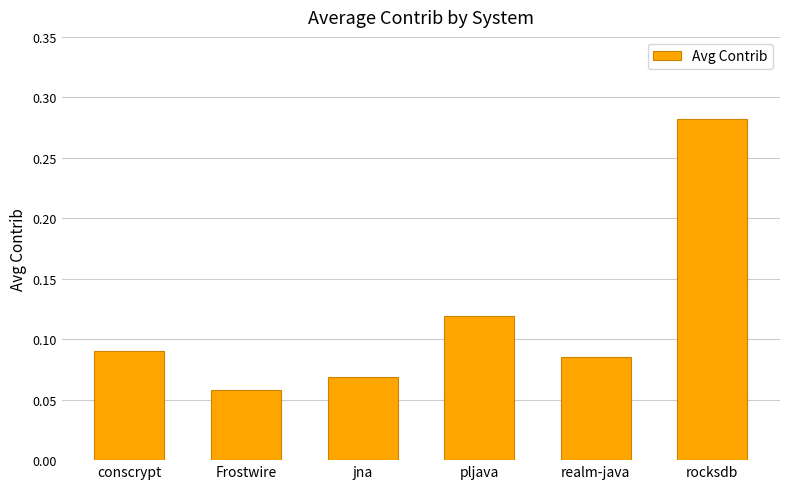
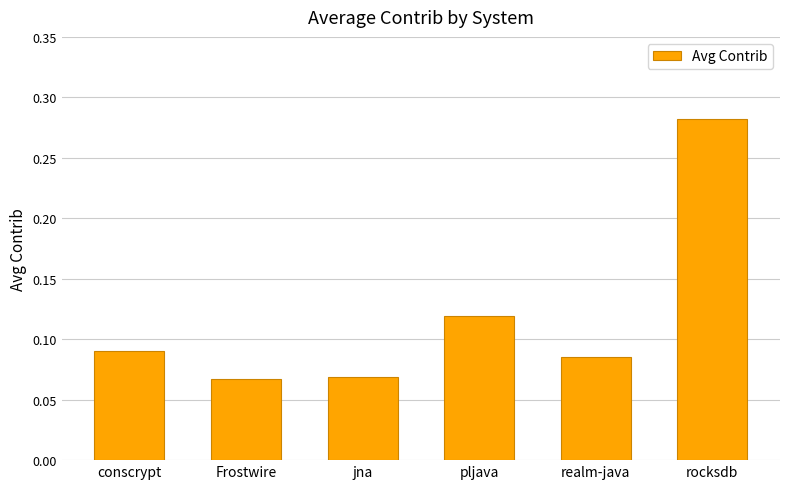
Frostwire: 0.058 -> 0.067
